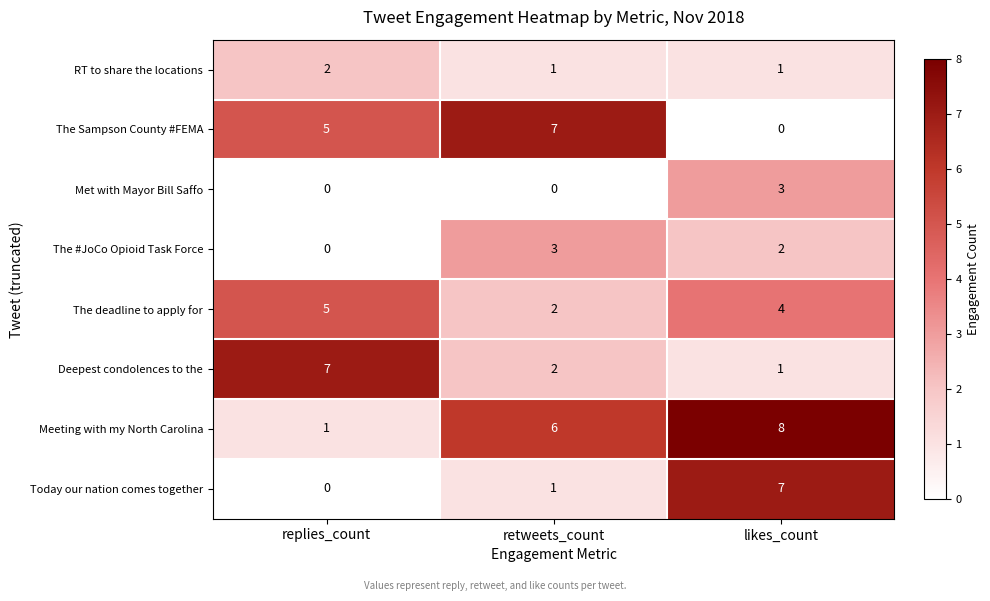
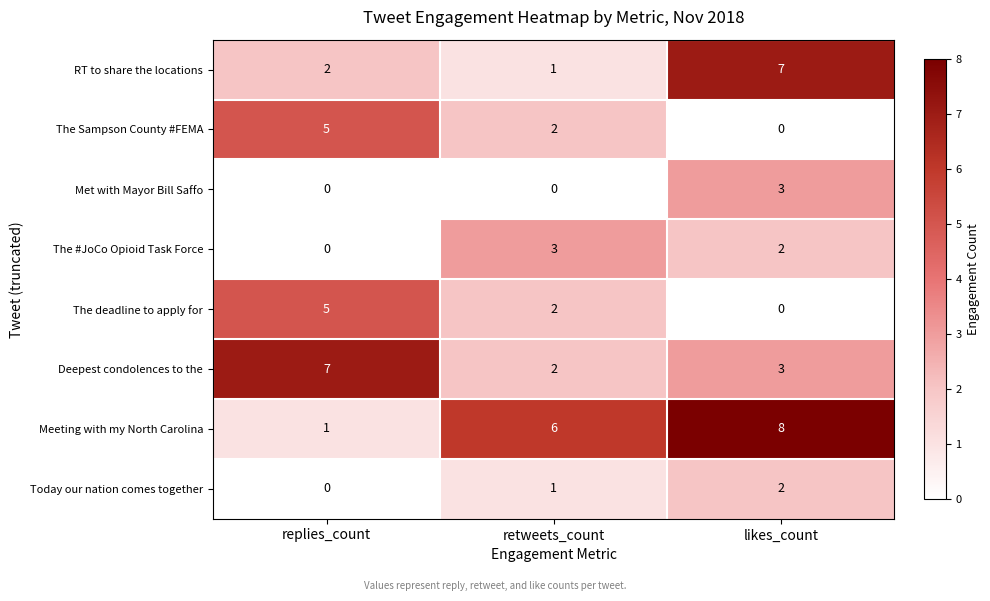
RT to share the locations, likes_count: 1 -> 7
The Sampson County #FEMA, retweets_count: 7 -> 2
The deadline to apply for, likes_count: 4 -> 0
Deepest condolences to the, likes_count: 1 -> 3
Today our nation comes together, likes_count: 7 -> 2
